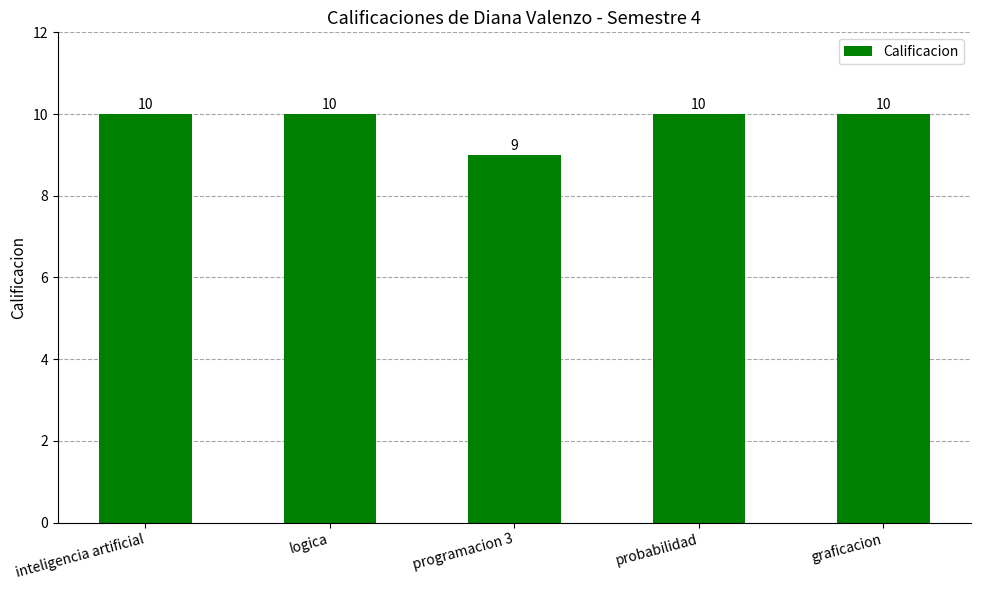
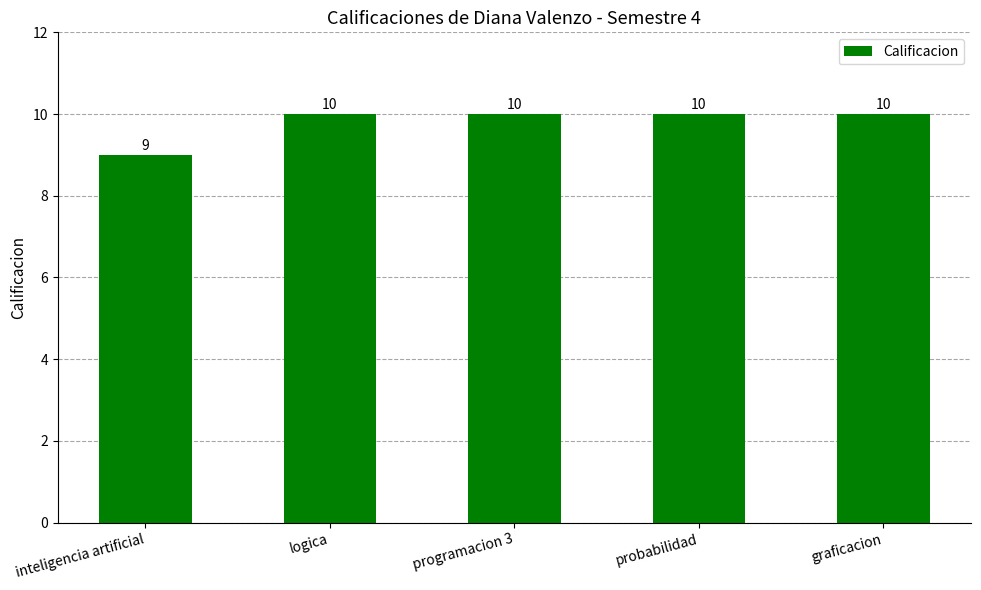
inteligencia artificial: 10 -> 9
programacion 3: 9 -> 10
